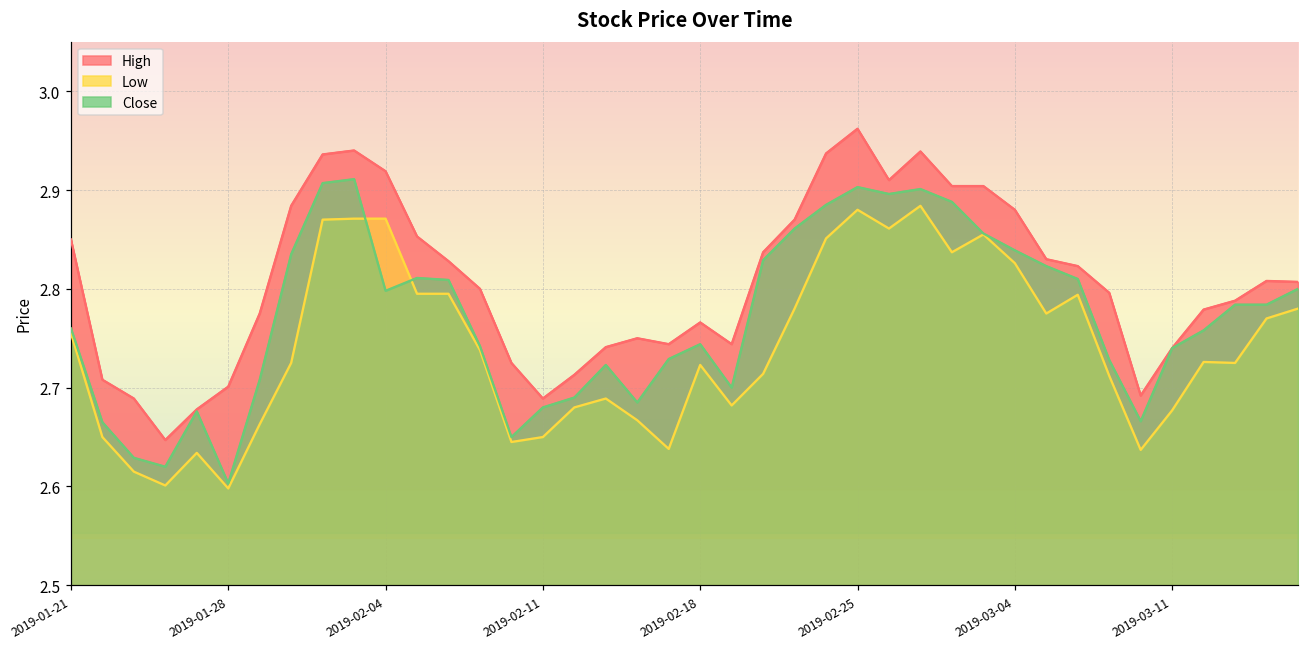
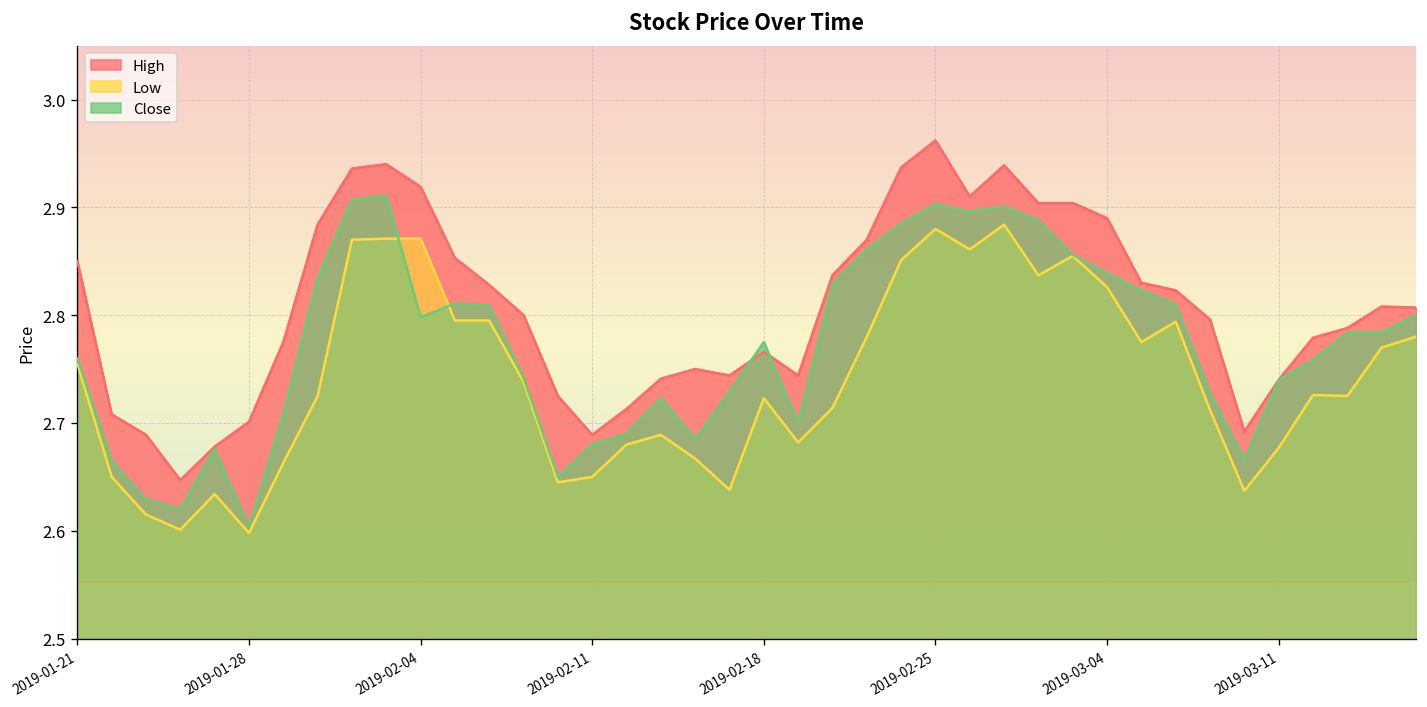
Close, 2019-02-18: 2.74 -> 2.78
High, 2019-03-04: 2.88 -> 2.89
